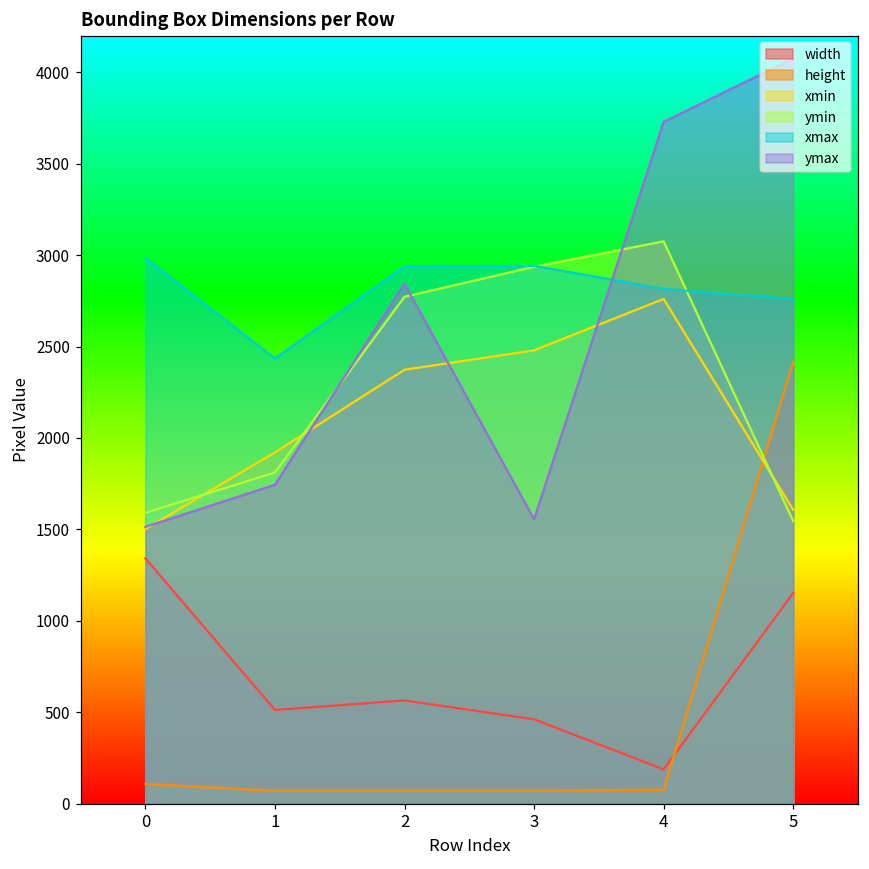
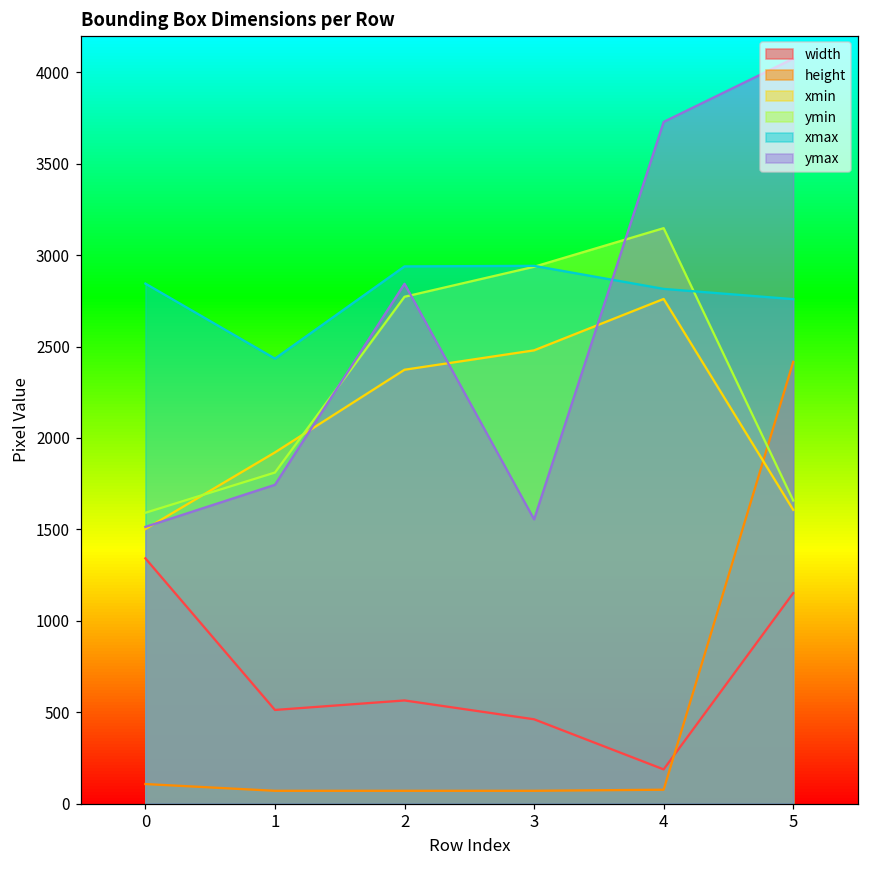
xmax, 0: 2980 -> 2840
ymin, 4: 3080 -> 3150
ymin, 5: 1550 -> 1660
